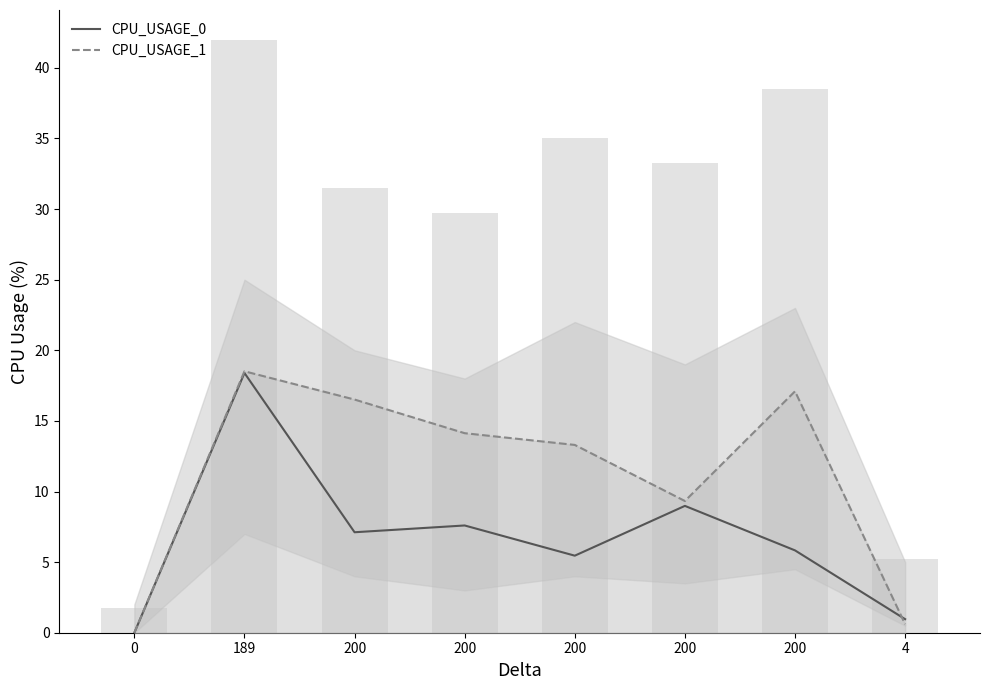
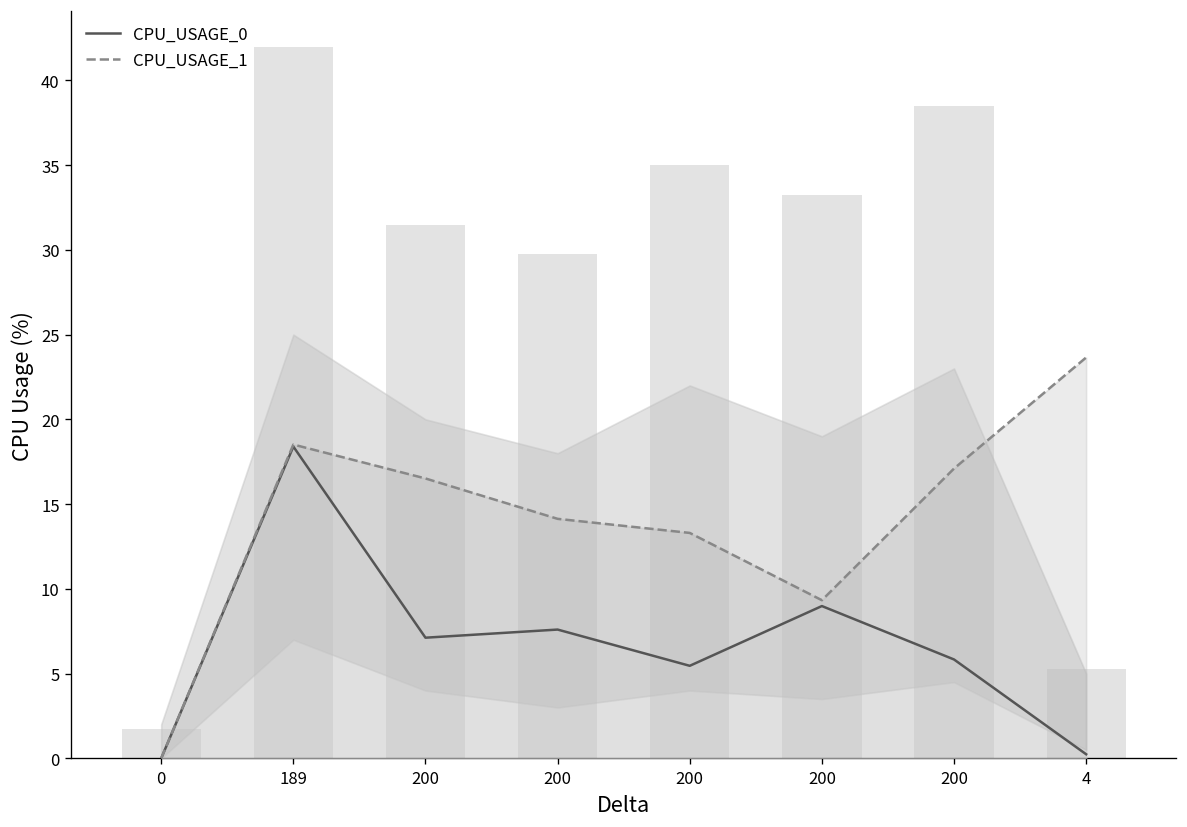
CPU_USAGE_0, 4: 1.0 -> 0.2
CPU_USAGE_1, 4: 0.6 -> 23.7
